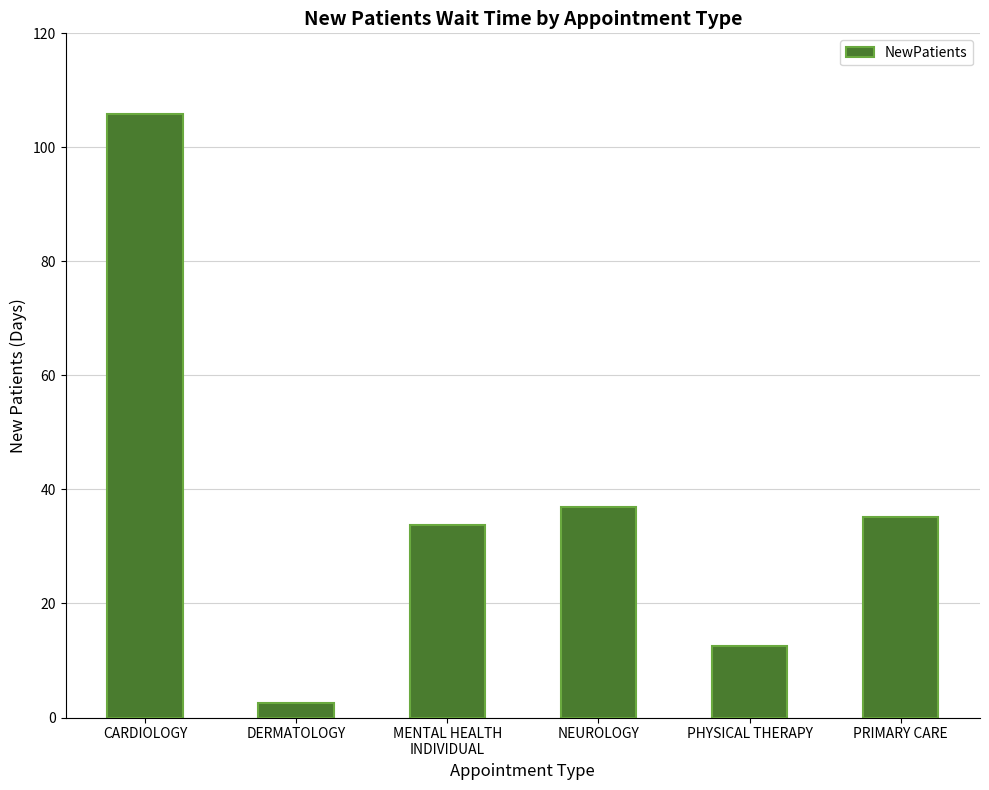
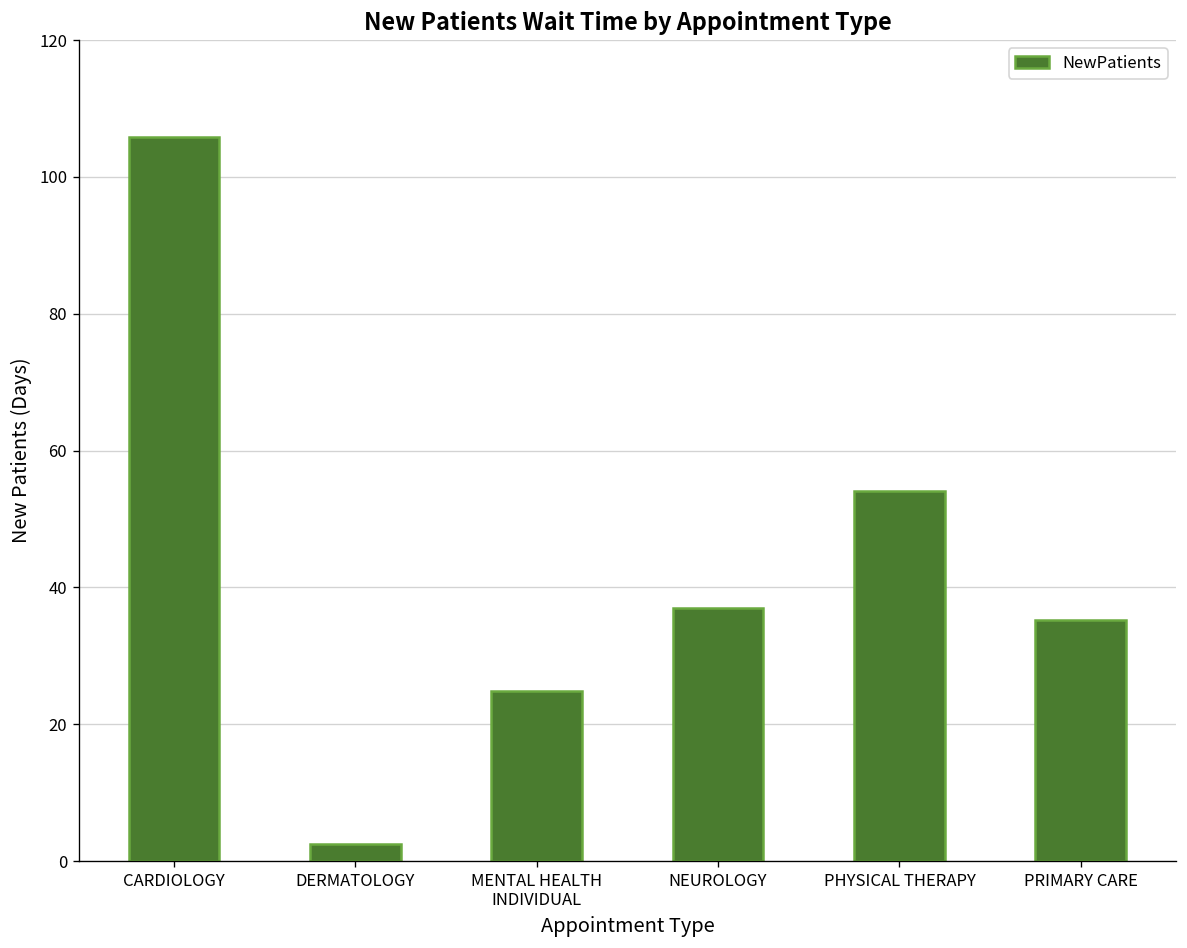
MENTAL HEALTH INDIVIDUAL: 34 -> 25
PHYSICAL THERAPY: 13 -> 54
